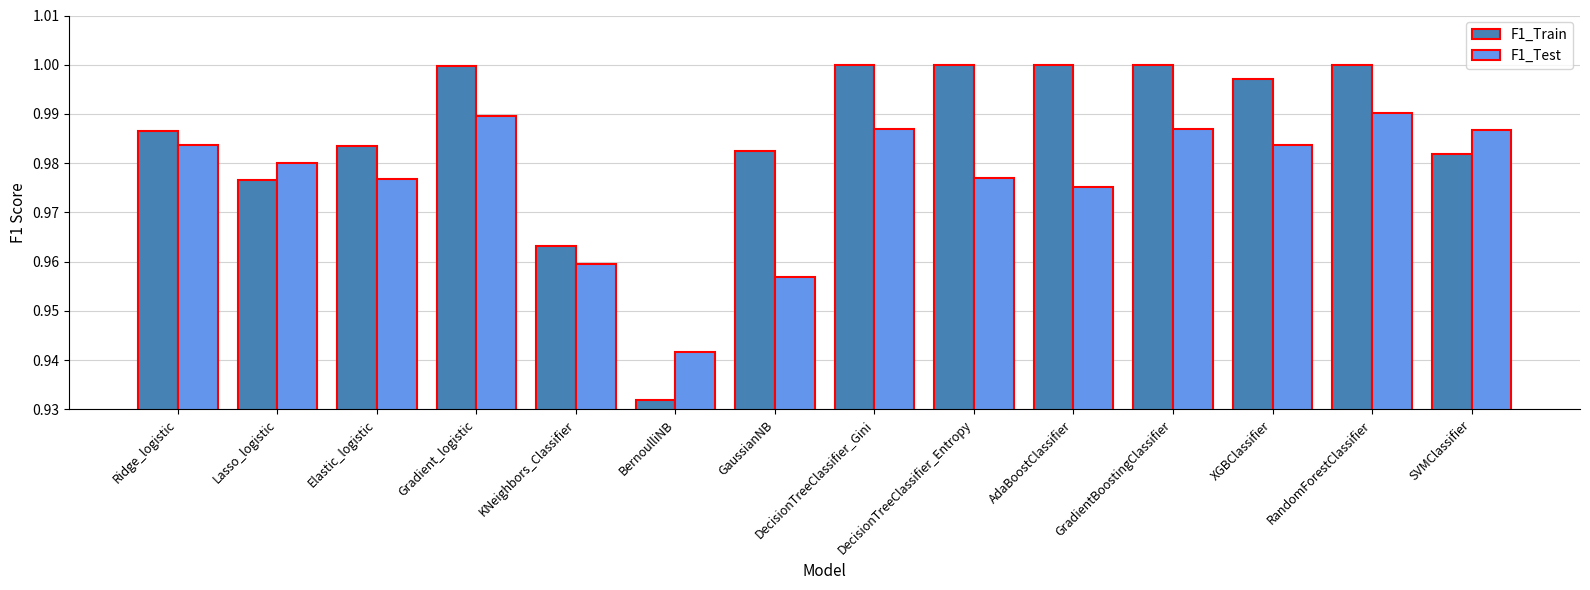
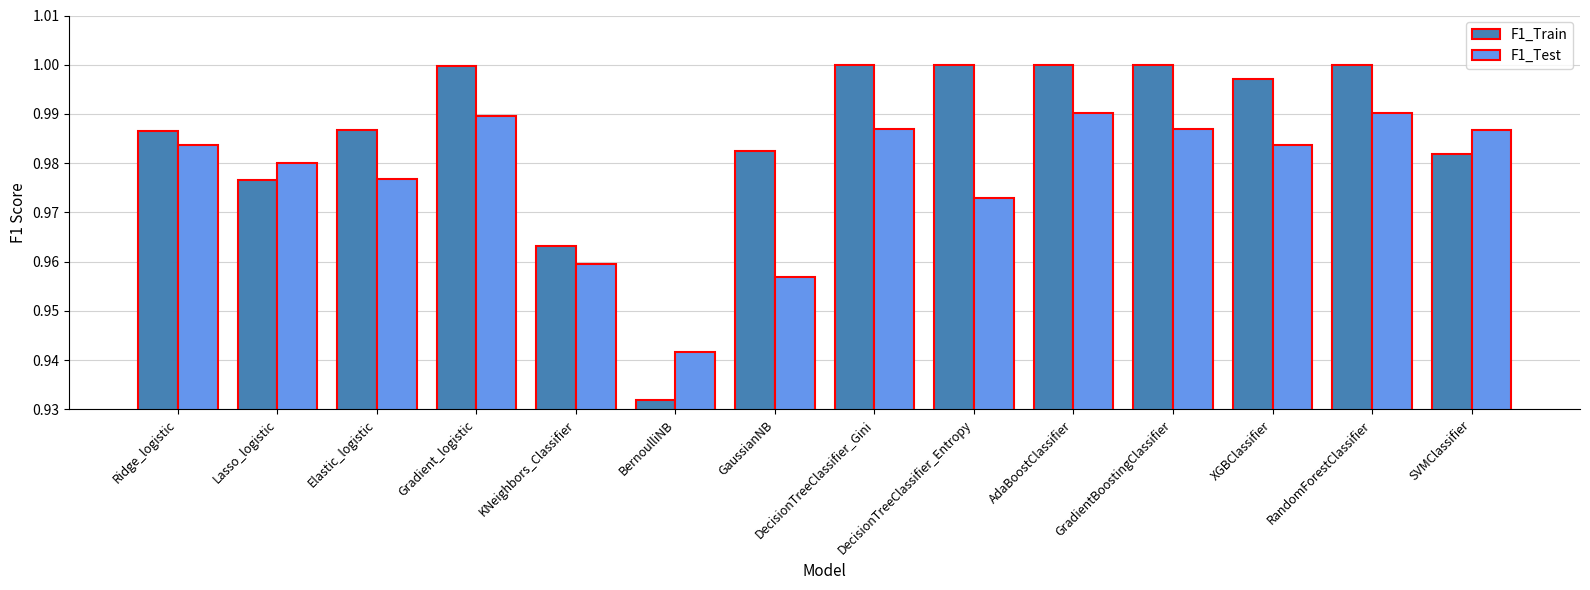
F1_Train, Elastic_logistic: 0.983 -> 0.987
F1_Test, DecisionTreeClassifier_Entropy: 0.977 -> 0.973
F1_Test, AdaBoostClassifier: 0.975 -> 0.990
